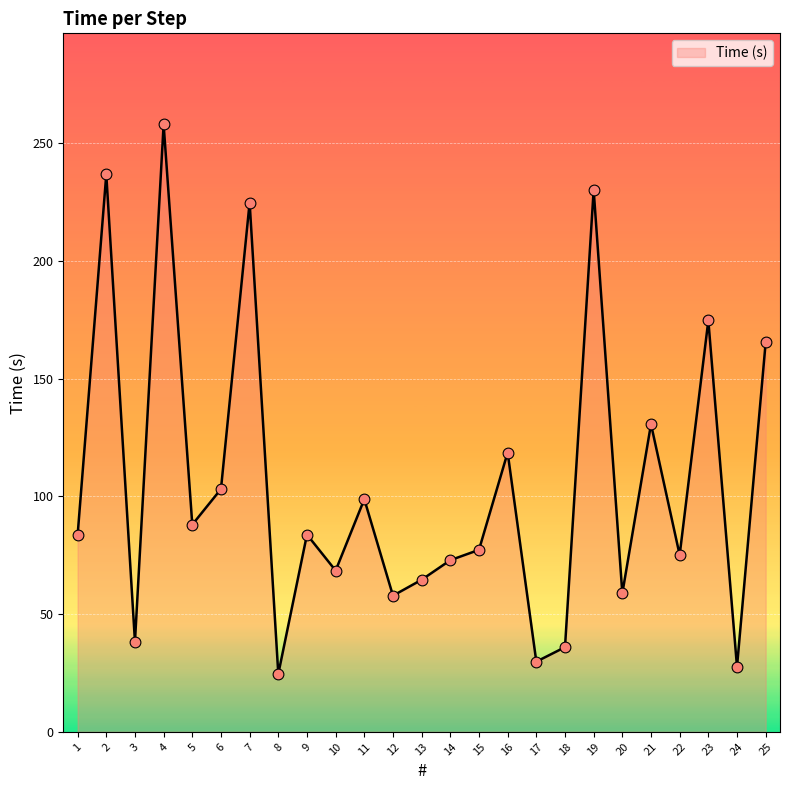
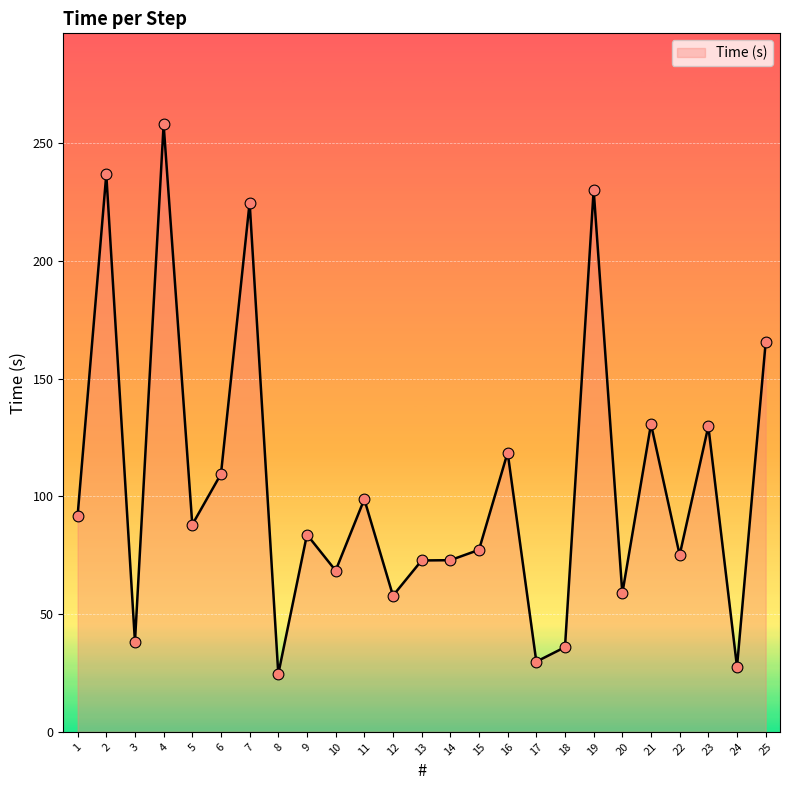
1: 84 -> 92
6: 103 -> 110
13: 65 -> 73
23: 175 -> 130
